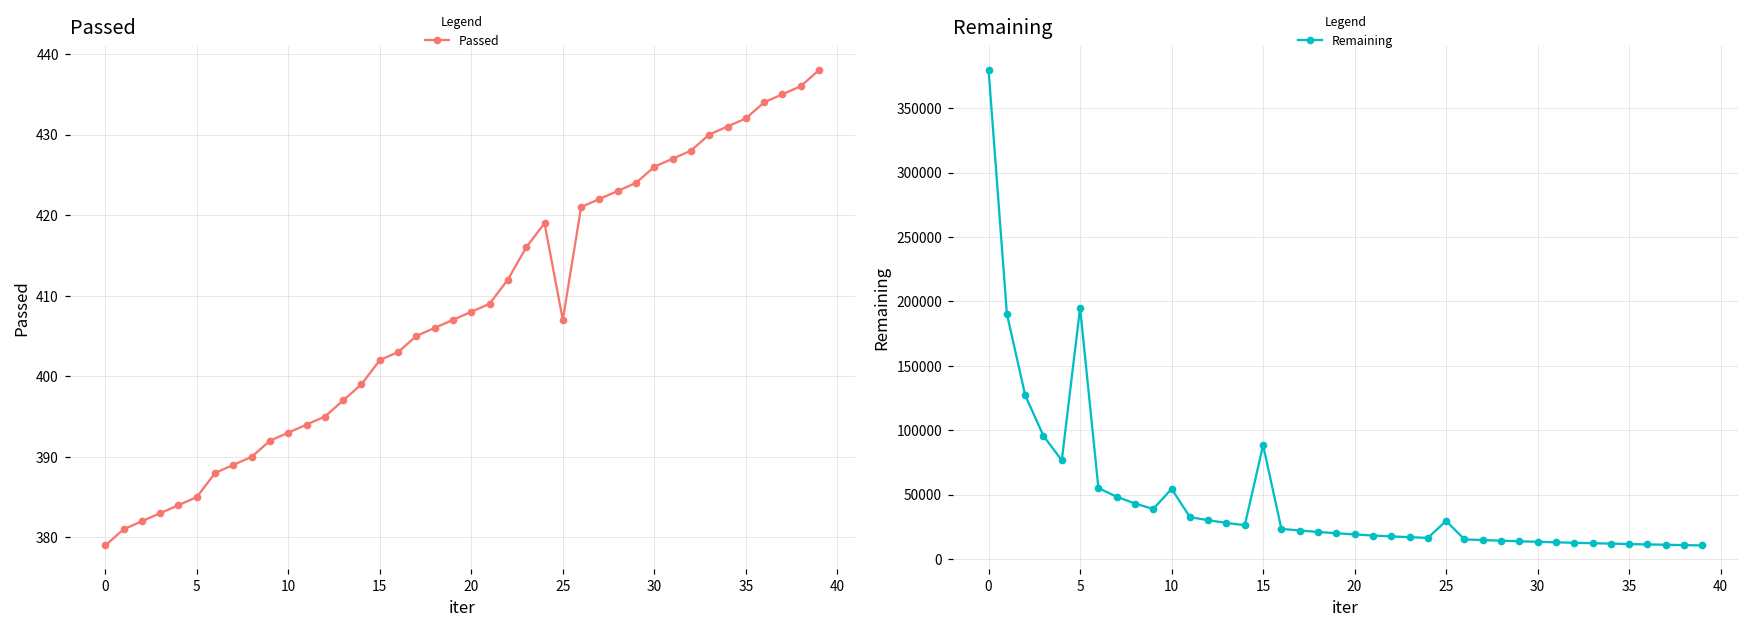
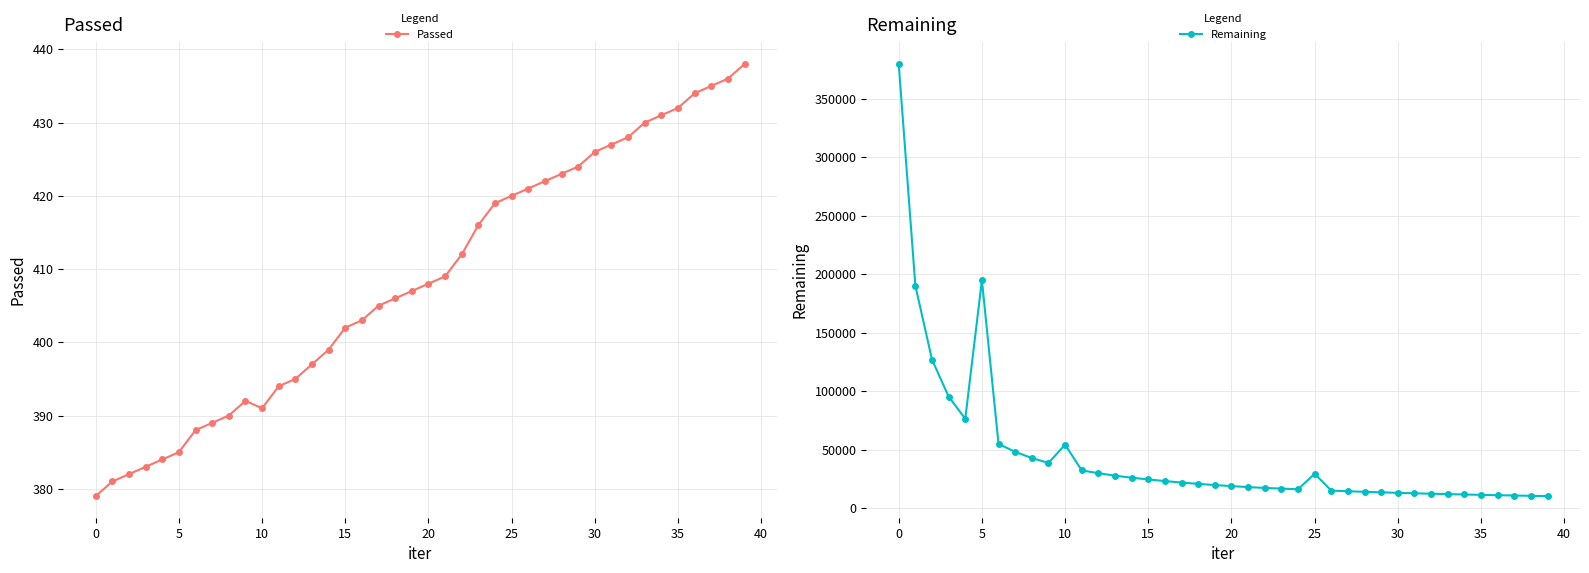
Passed, 10: 393 -> 391
Passed, 25: 407 -> 420
Remaining, 15: 88000 -> 25000
